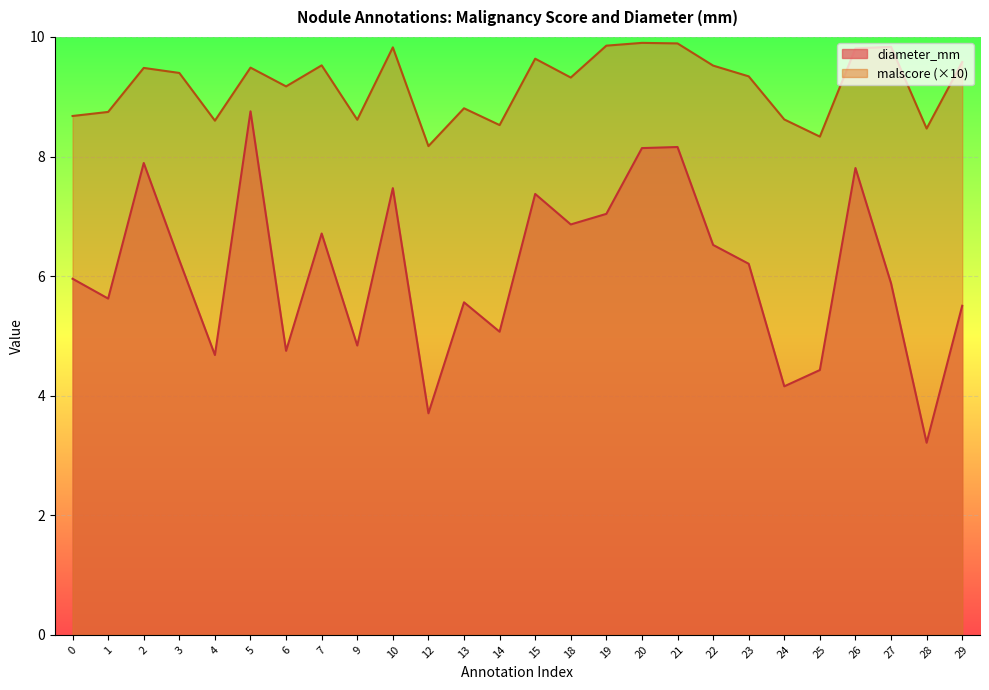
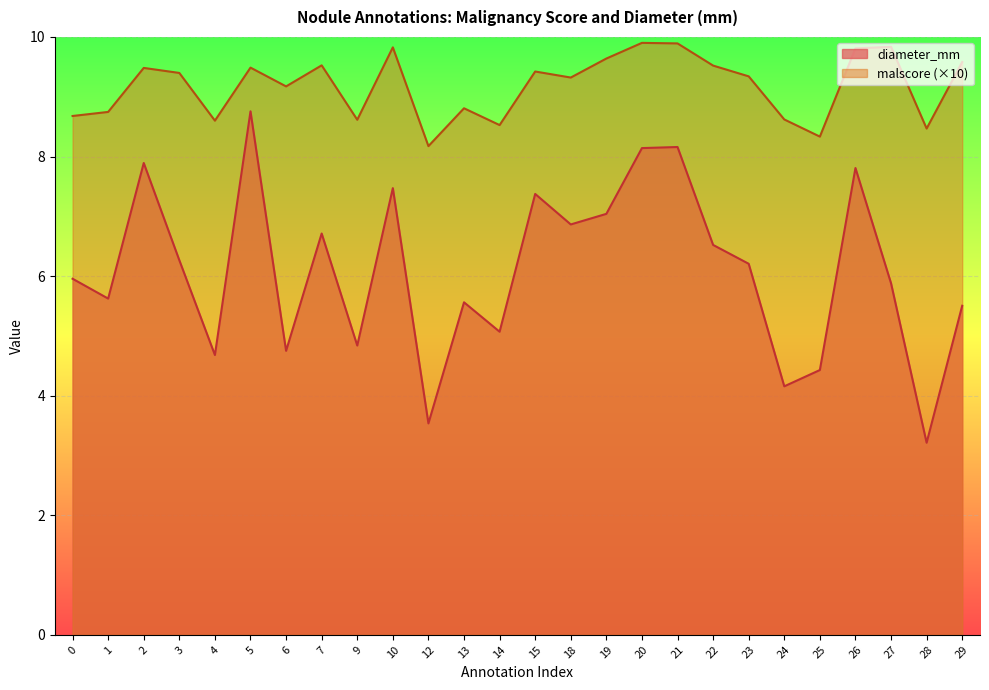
diameter_mm, 12: 3.7 -> 3.5
malscore (×10), 15: 9.6 -> 9.4
malscore (×10), 19: 9.9 -> 9.6
